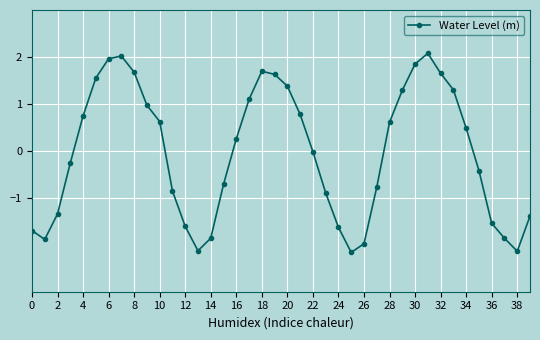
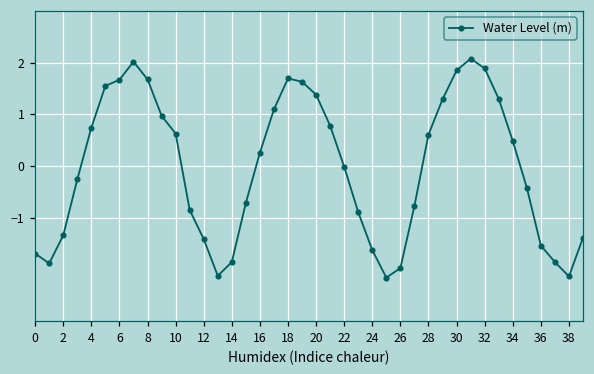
6: 2.0 -> 1.7
12: -1.6 -> -1.4
32: 1.7 -> 1.9
